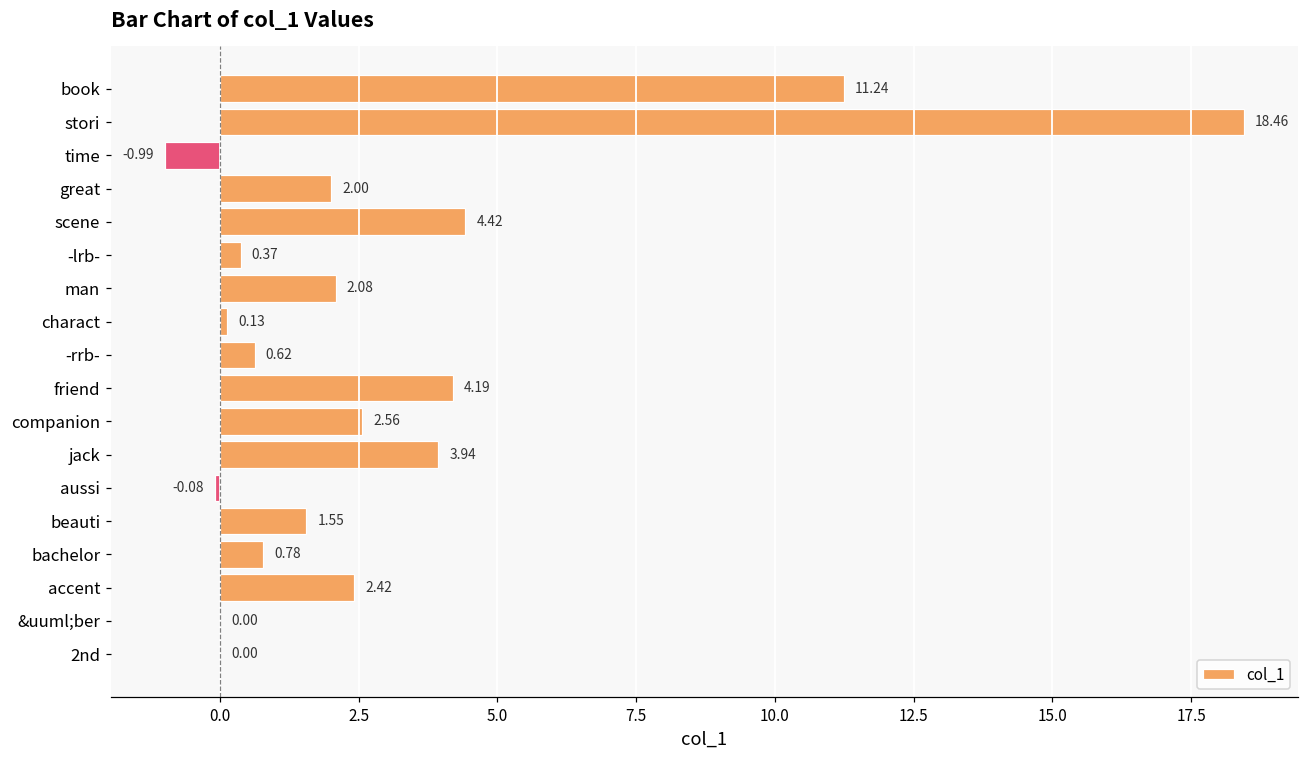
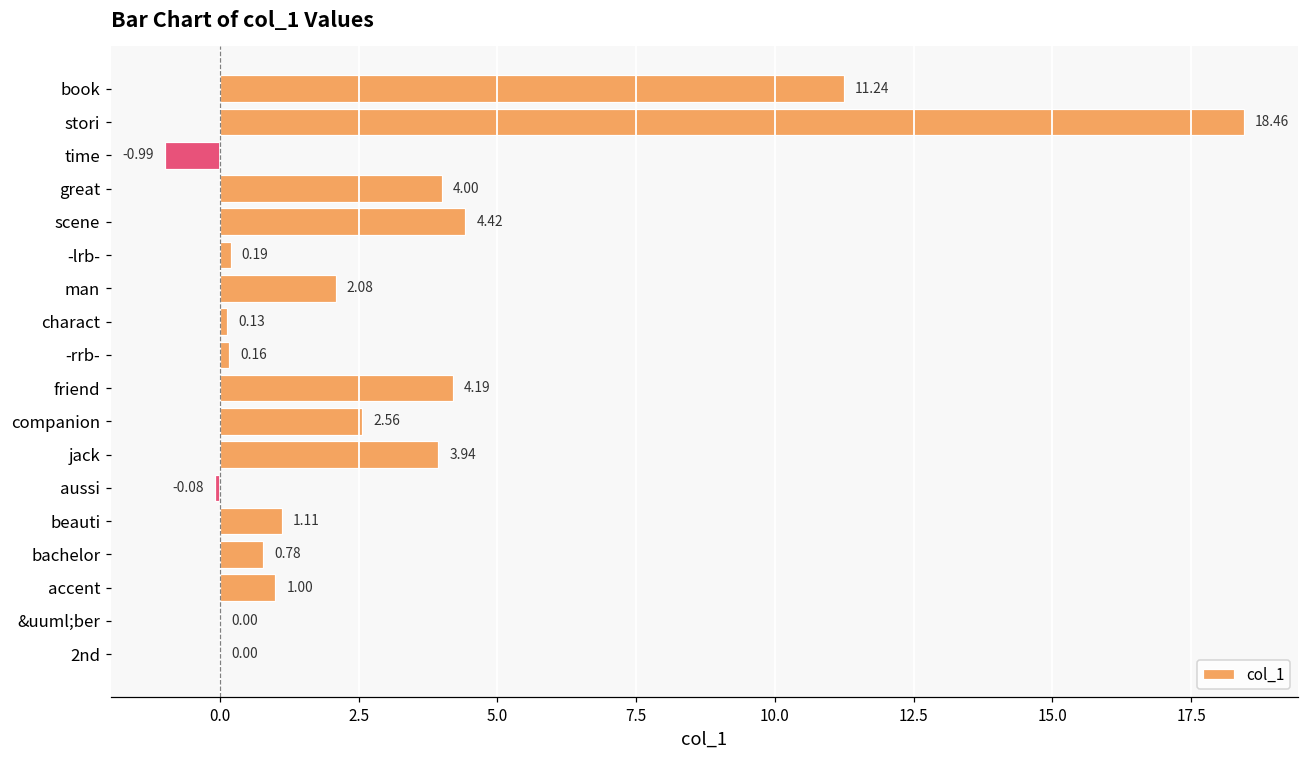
great: 2.00 -> 4.00
-lrb-: 0.37 -> 0.19
-rrb-: 0.62 -> 0.16
beauti: 1.55 -> 1.11
accent: 2.42 -> 1.00
